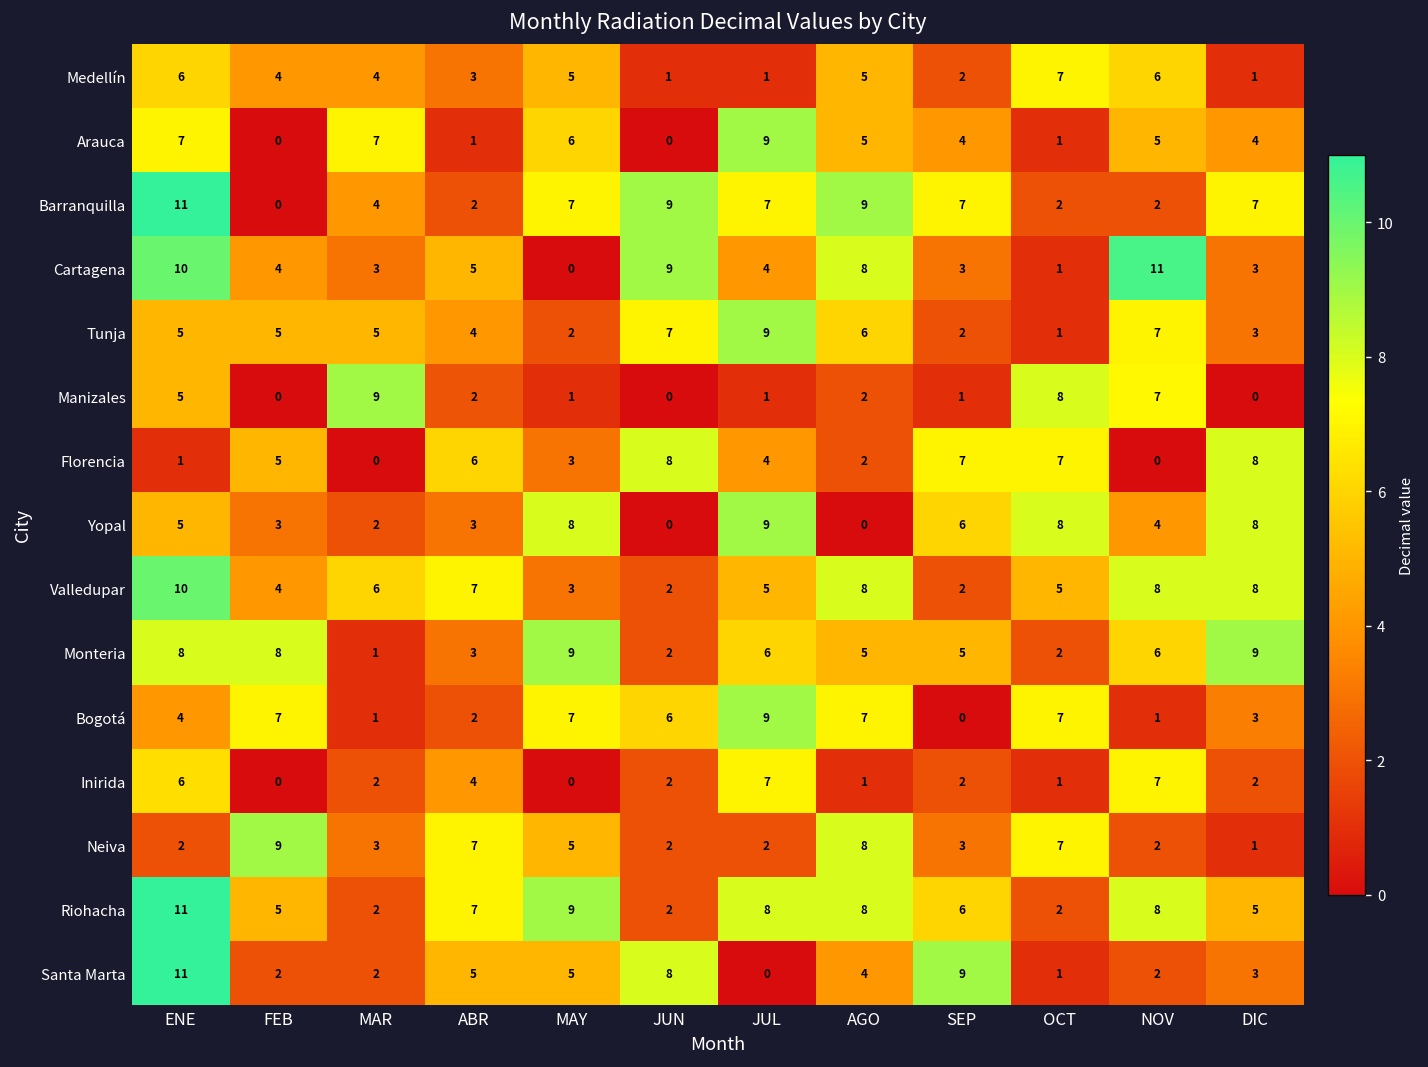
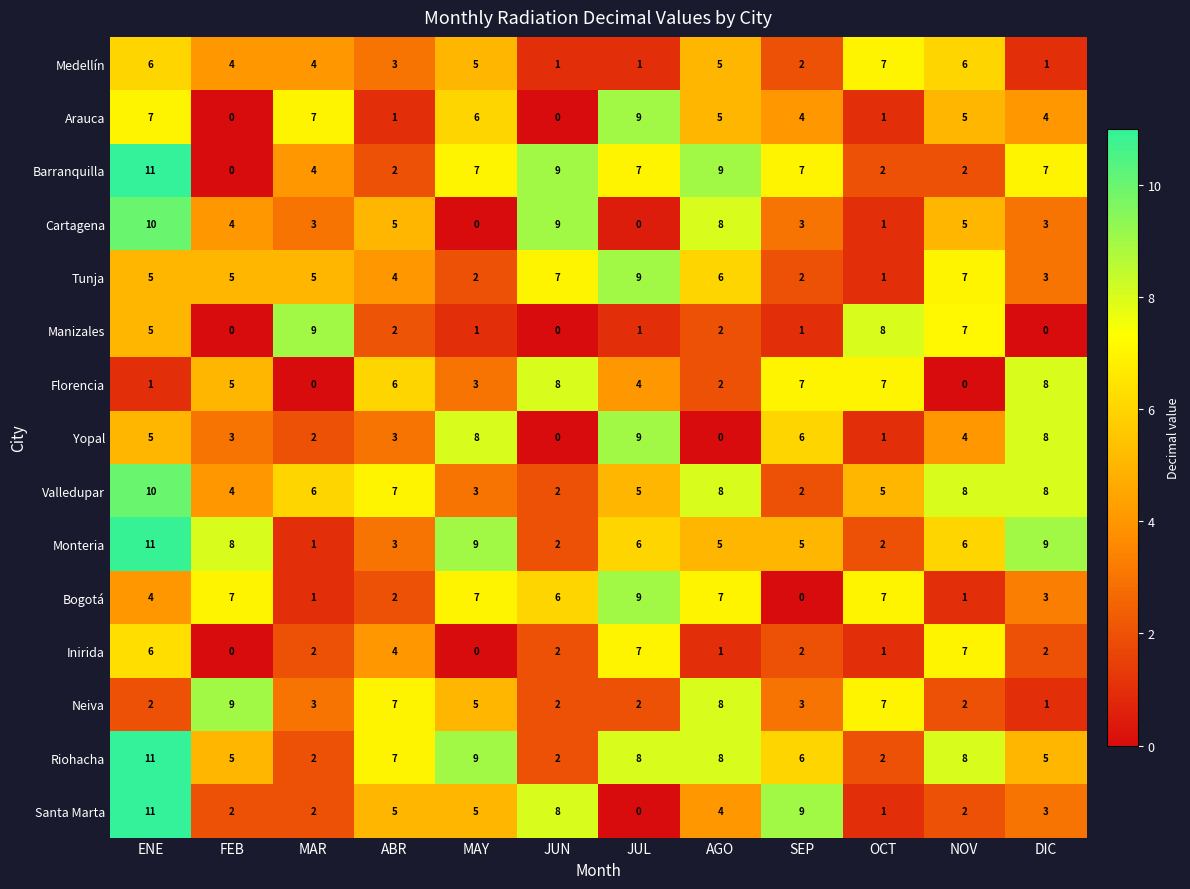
Cartagena, JUL: 4 -> 0
Cartagena, NOV: 11 -> 5
Yopal, OCT: 8 -> 1
Monteria, ENE: 8 -> 11
